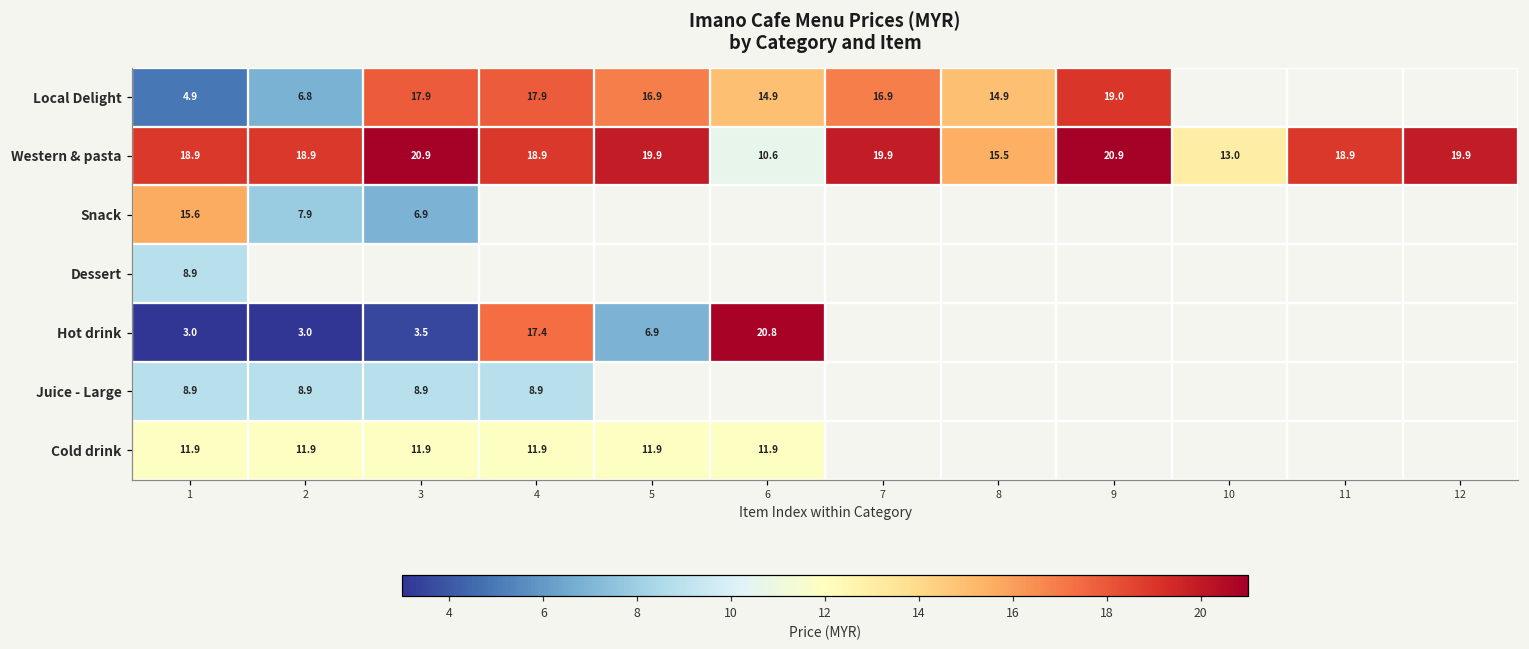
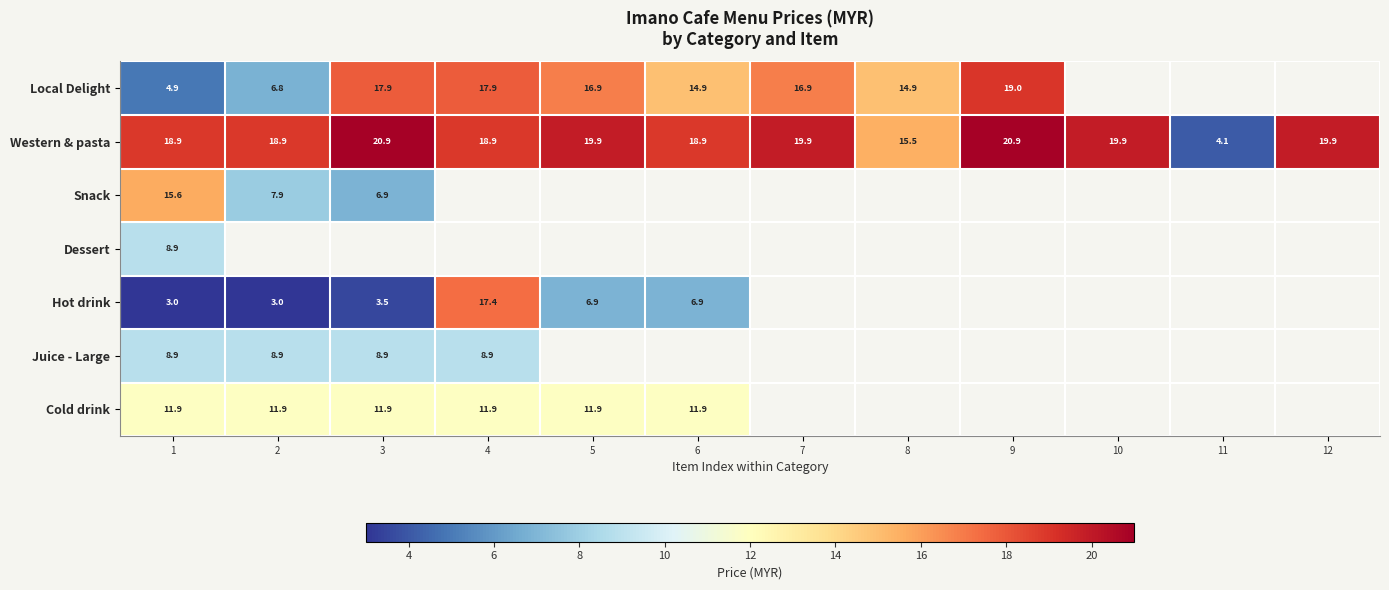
Western & pasta, 6: 10.6 -> 18.9
Western & pasta, 10: 13.0 -> 19.9
Western & pasta, 11: 18.9 -> 4.1
Hot drink, 6: 20.8 -> 6.9
